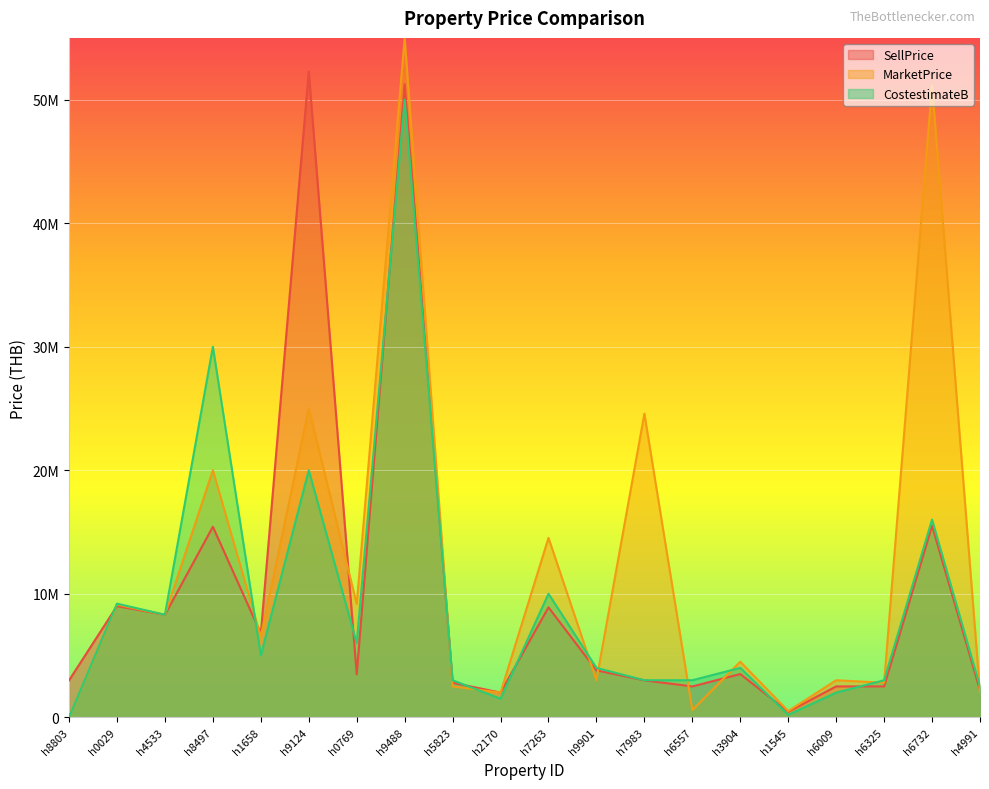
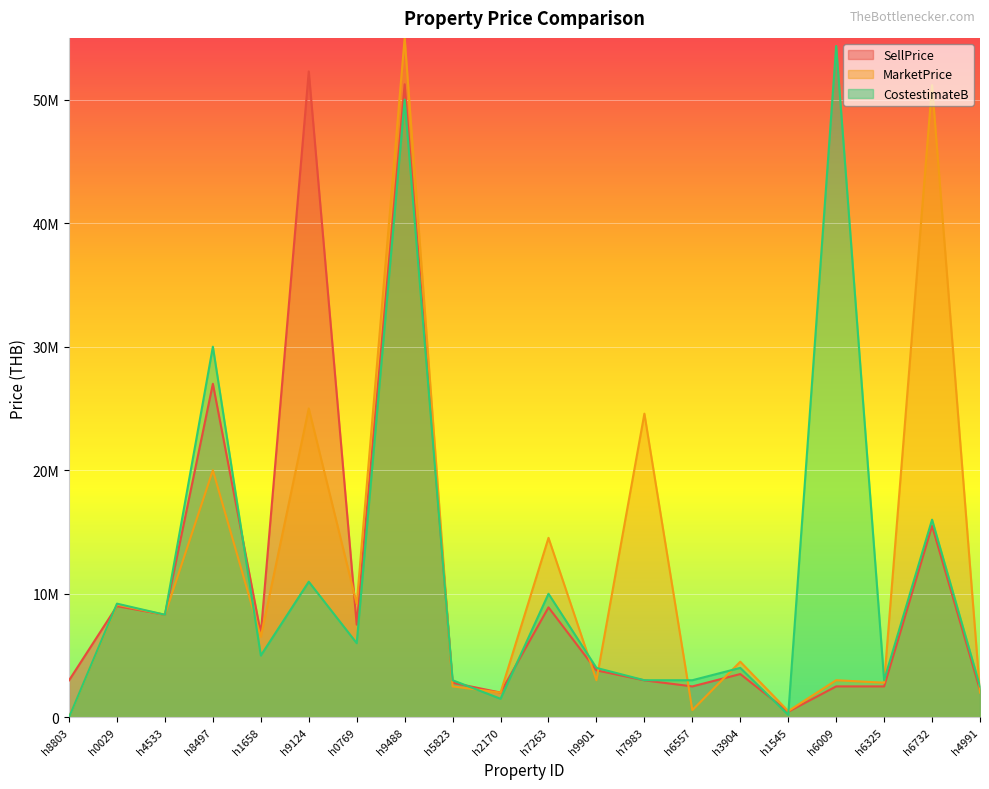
SellPrice, h8497: 15400000 -> 27000000
CostestimateB, h9124: 20000000 -> 11000000
SellPrice, h0769: 3500000 -> 7500000
CostestimateB, h6009: 2000000 -> 54300000
